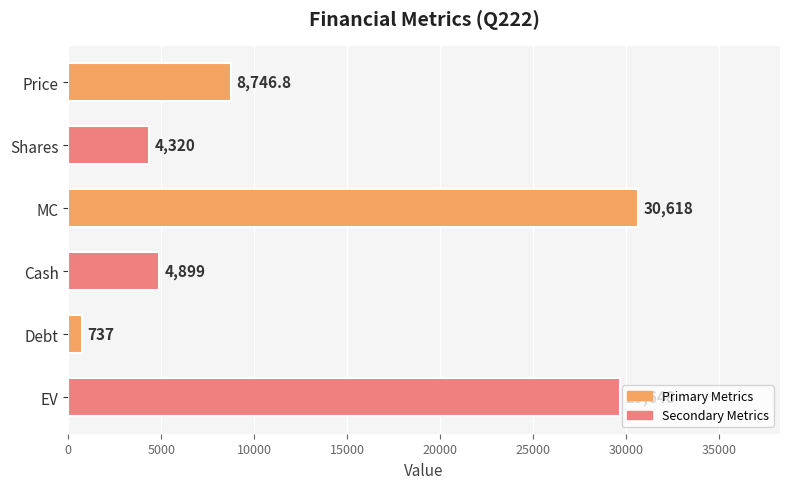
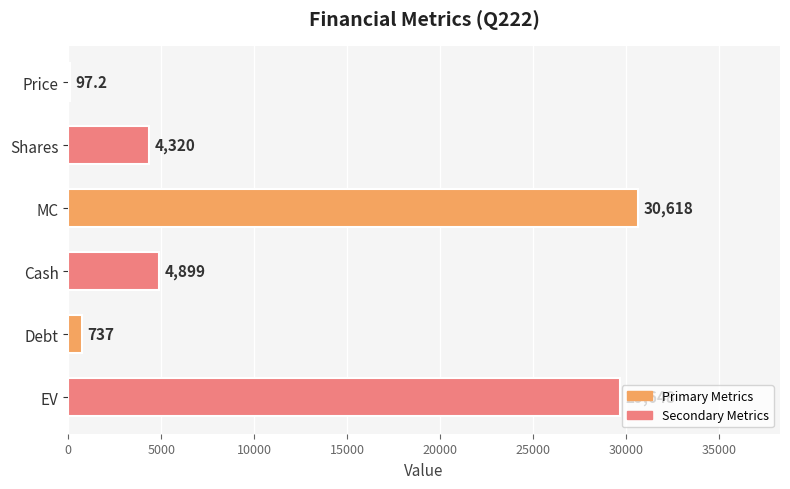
Price: 8,746.8 -> 97.2
